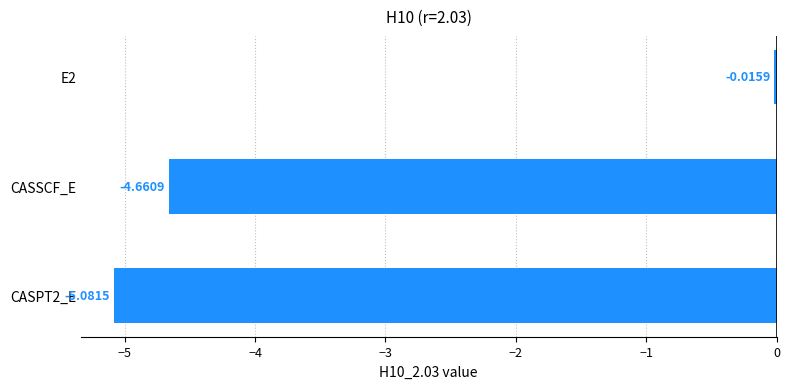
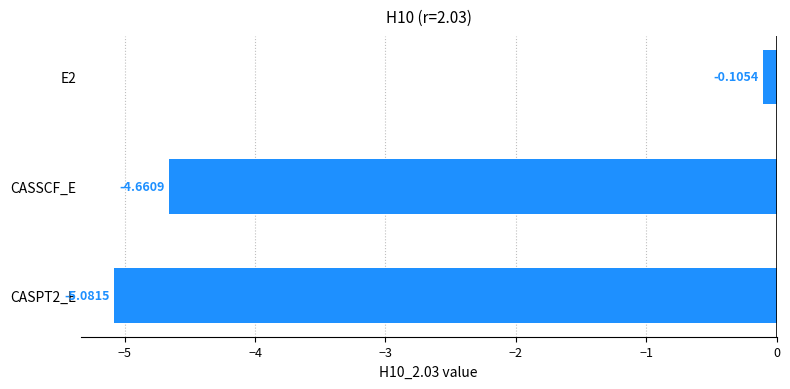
E2: -0.0159 -> -0.1054
